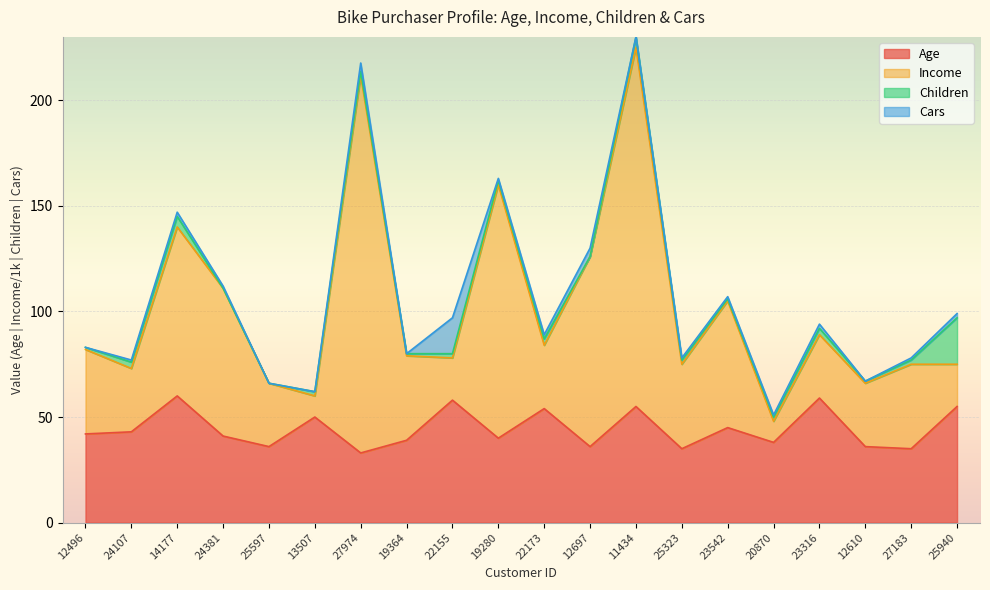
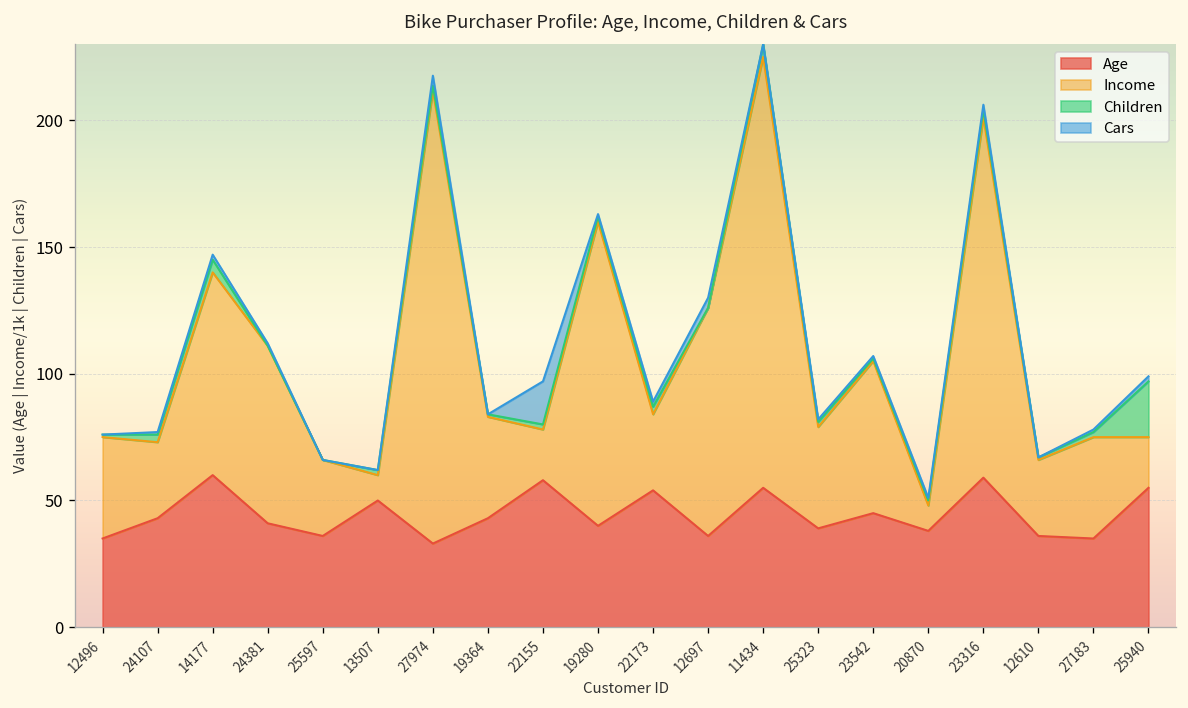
Age, 12496: 42 -> 35
Age, 19364: 39 -> 43
Age, 25323: 35 -> 39
Income, 23316: 30 -> 142
